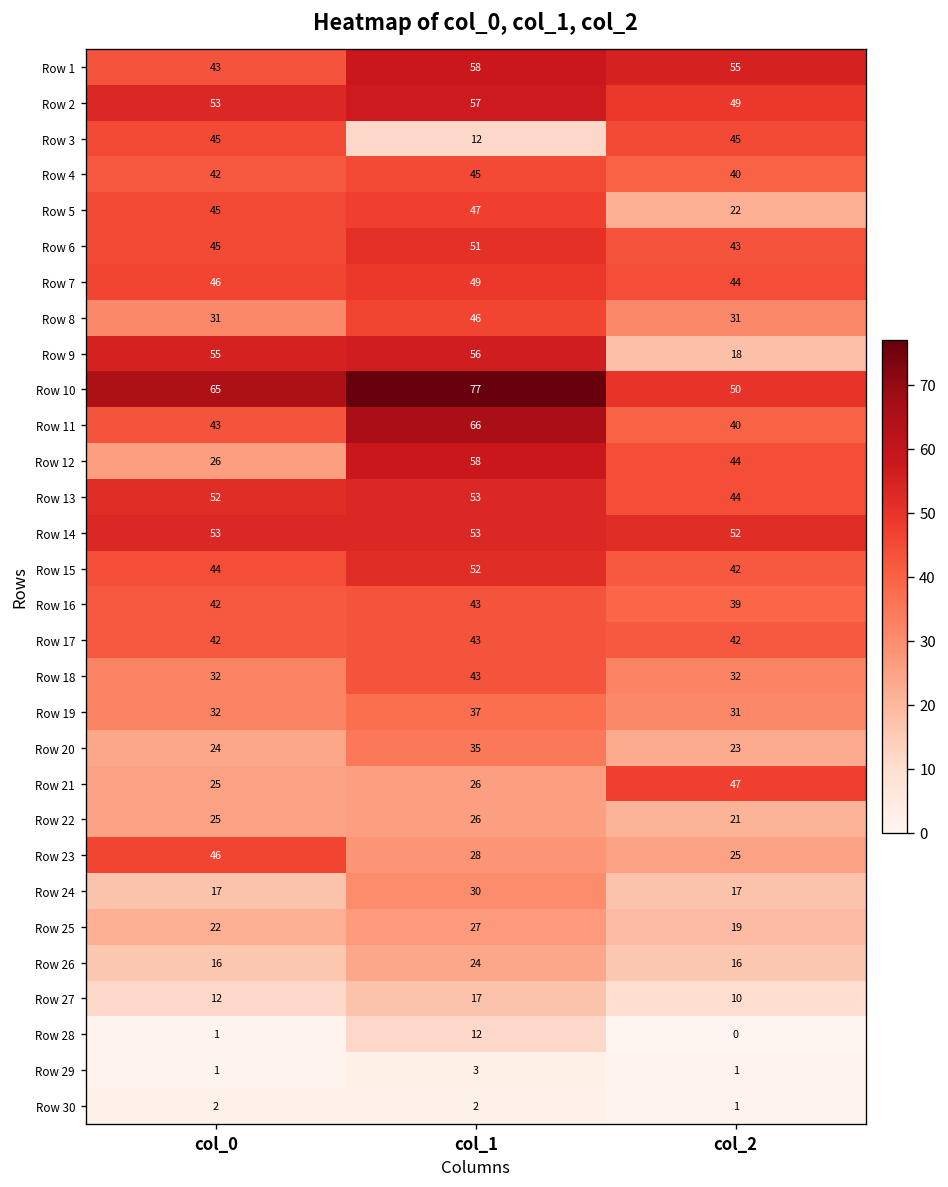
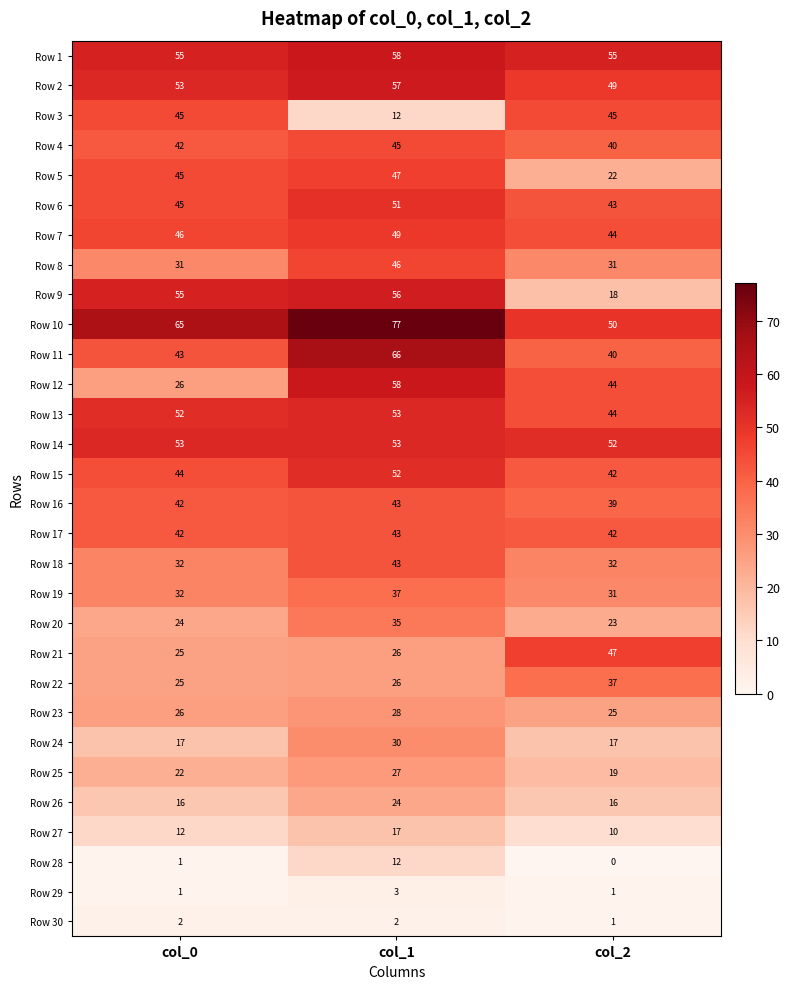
Row 1, col_0: 43 -> 55
Row 22, col_2: 21 -> 37
Row 23, col_0: 46 -> 26
